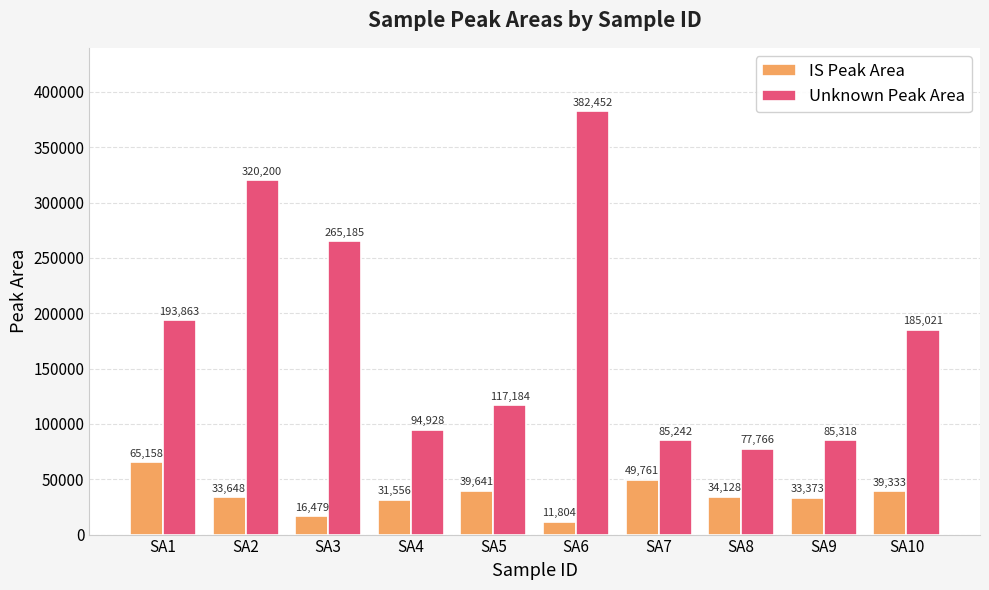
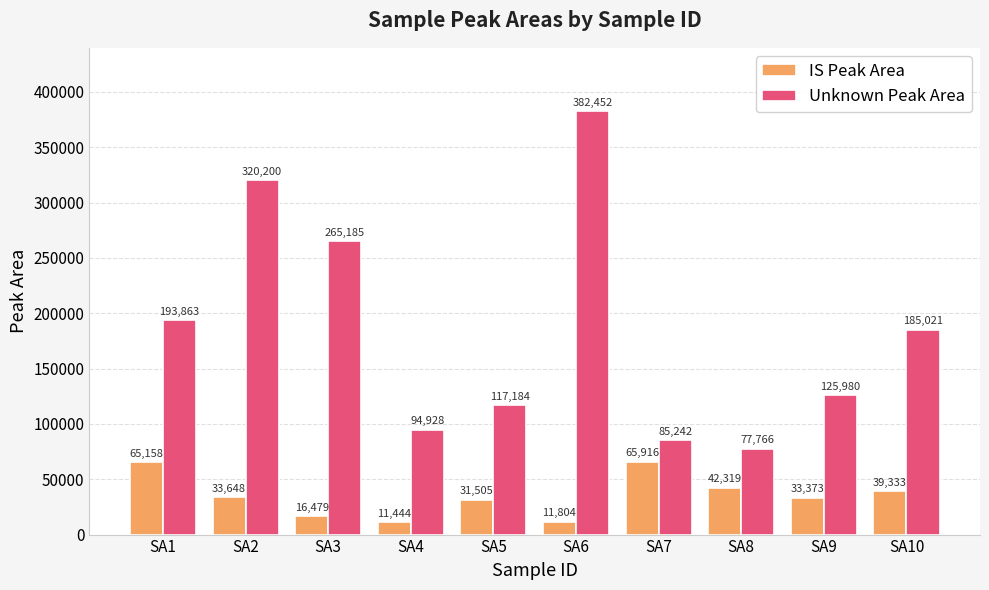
IS Peak Area, SA4: 31,556 -> 11,444
IS Peak Area, SA5: 39,641 -> 31,505
IS Peak Area, SA7: 49,761 -> 65,916
IS Peak Area, SA8: 34,128 -> 42,319
Unknown Peak Area, SA9: 85,318 -> 125,980
